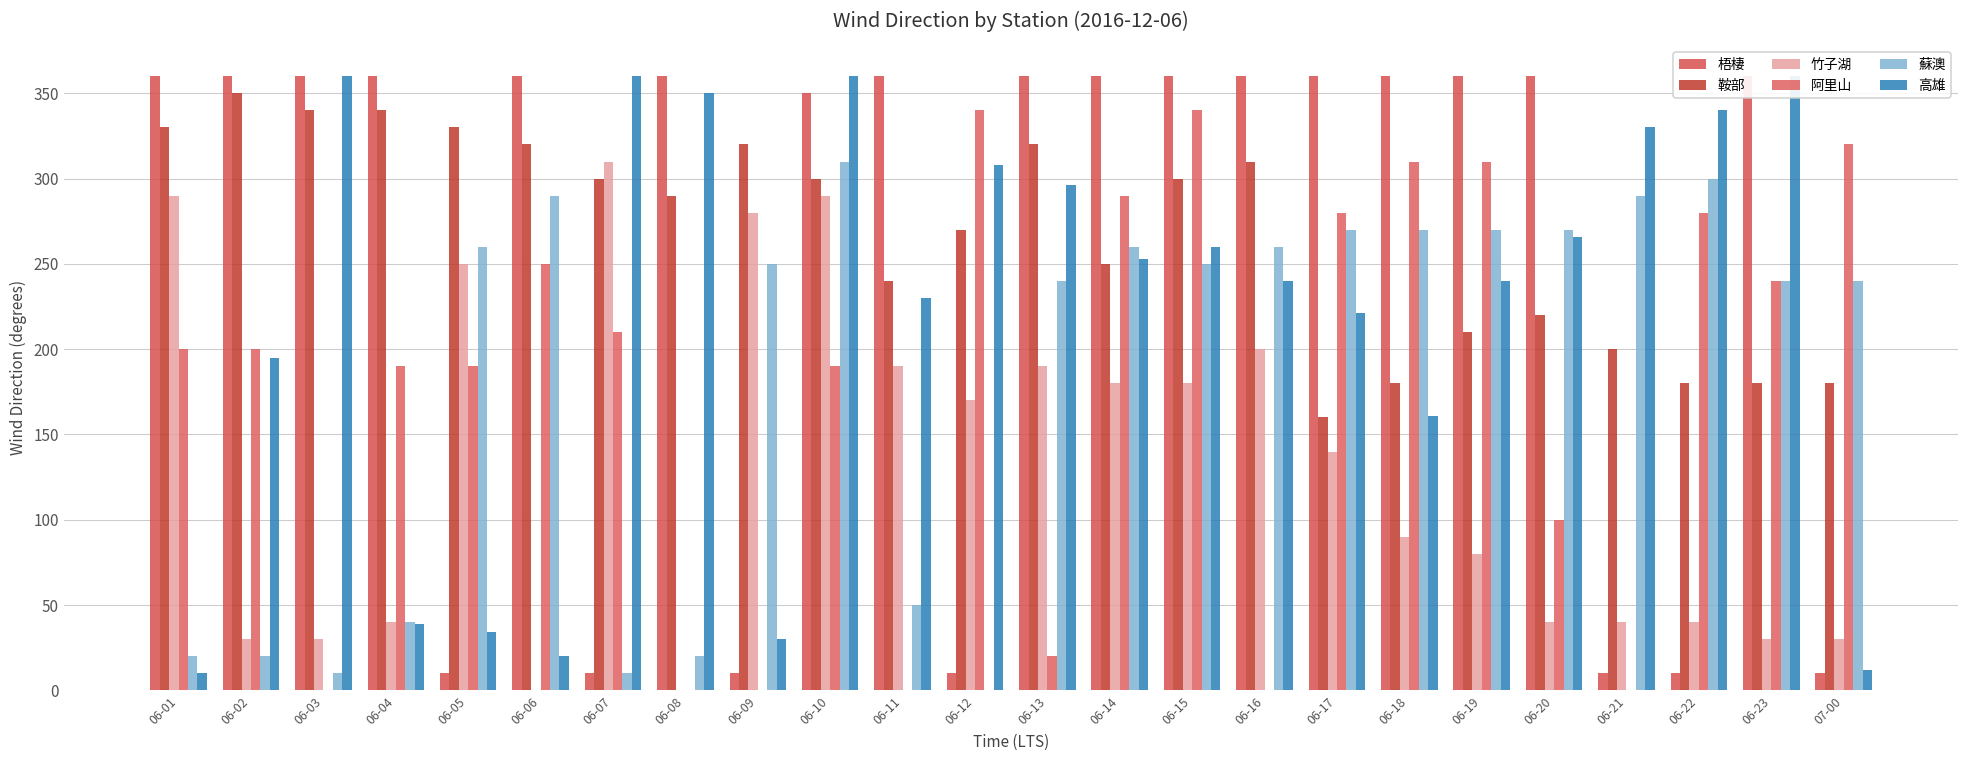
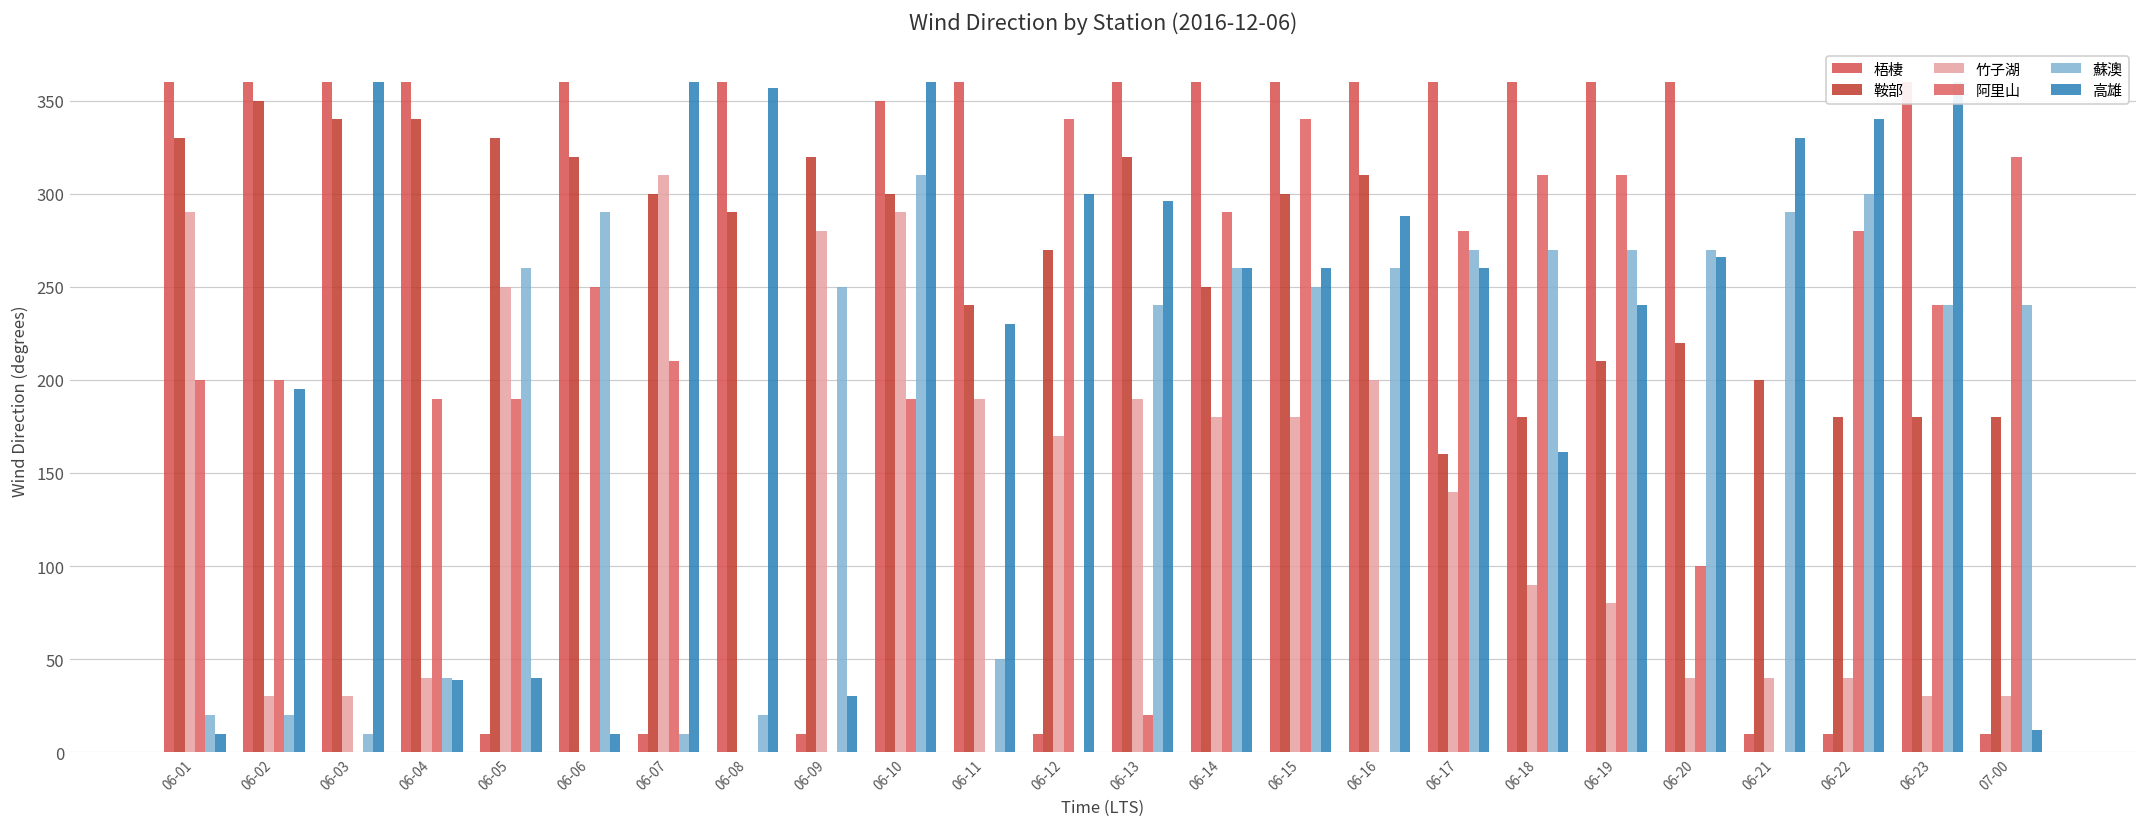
高雄, 06-05: 34 -> 40
高雄, 06-06: 20 -> 10
高雄, 06-08: 350 -> 357
高雄, 06-12: 308 -> 300
高雄, 06-14: 253 -> 260
高雄, 06-16: 240 -> 288
高雄, 06-17: 221 -> 260
